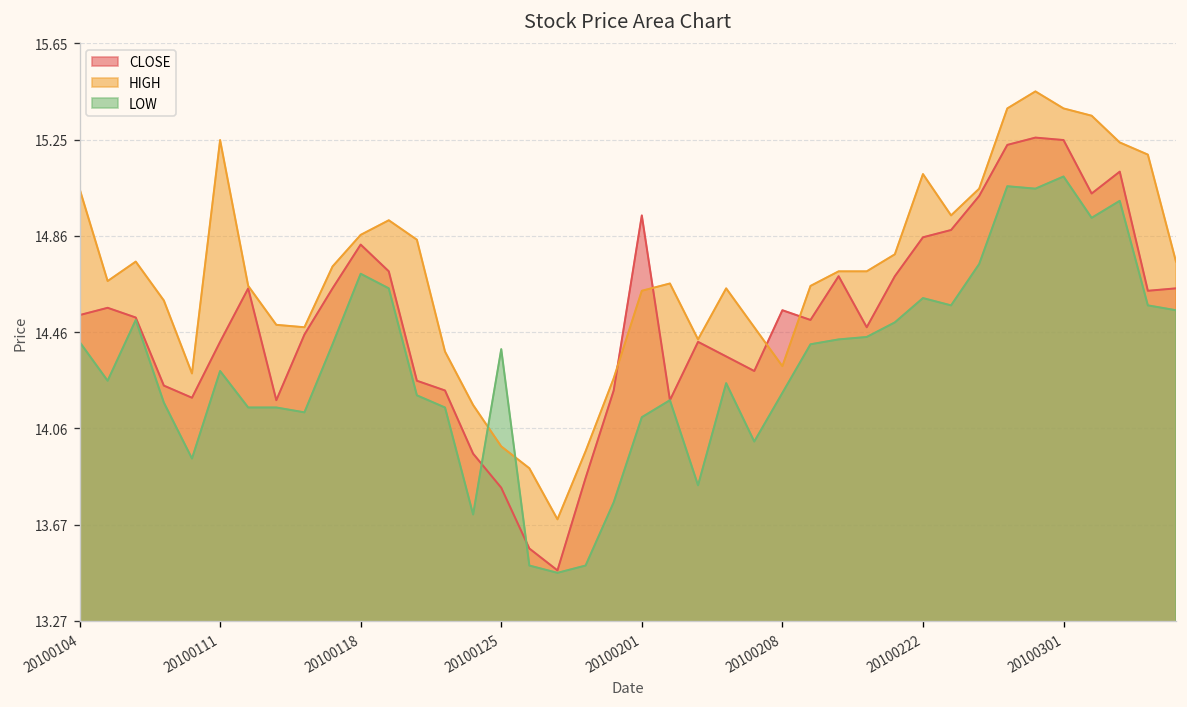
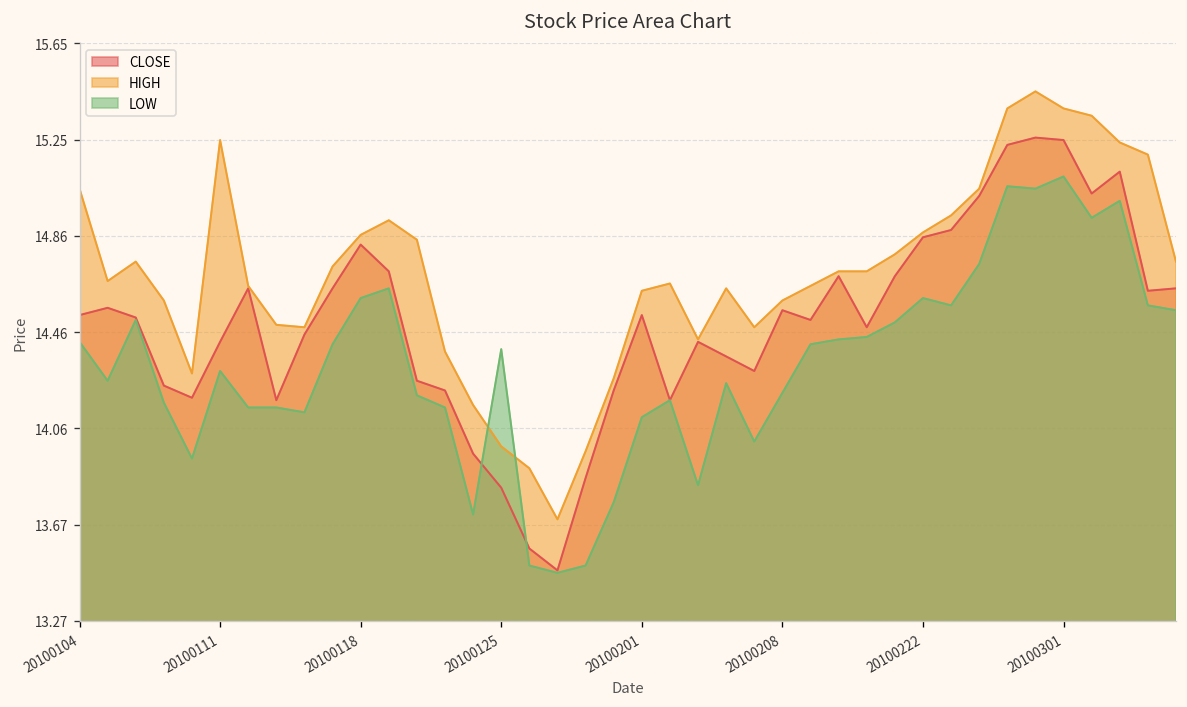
LOW, 20100118: 14.7 -> 14.6
CLOSE, 20100201: 14.94 -> 14.53
HIGH, 20100208: 14.32 -> 14.59
HIGH, 20100222: 15.11 -> 14.87
